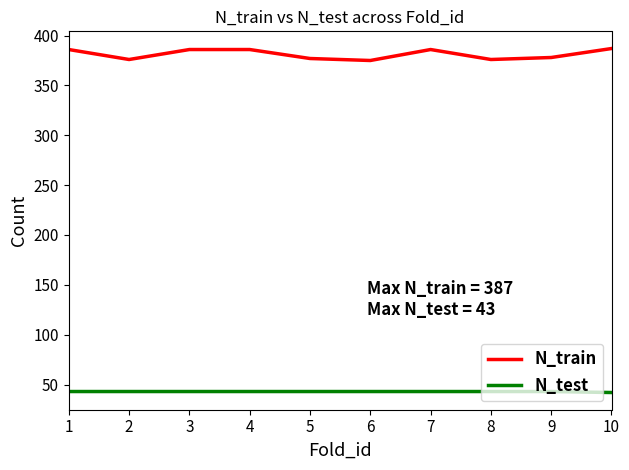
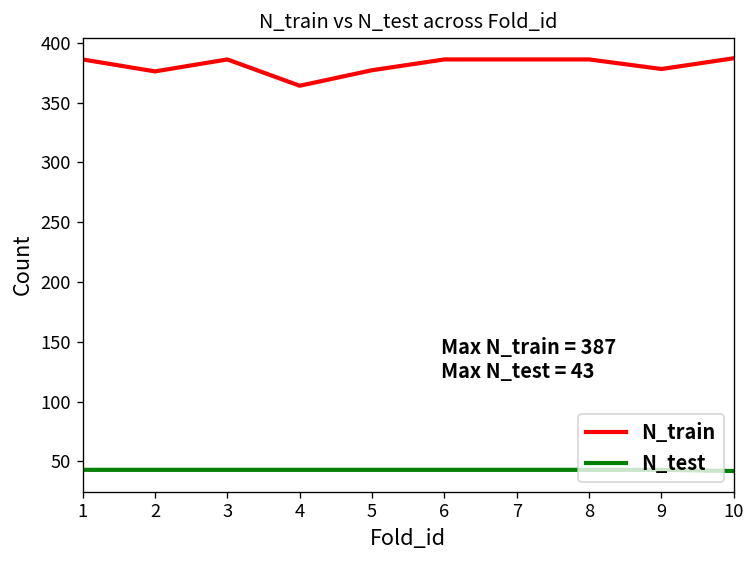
N_train, 4: 390 -> 360
N_train, 6: 380 -> 390
N_train, 8: 380 -> 390
